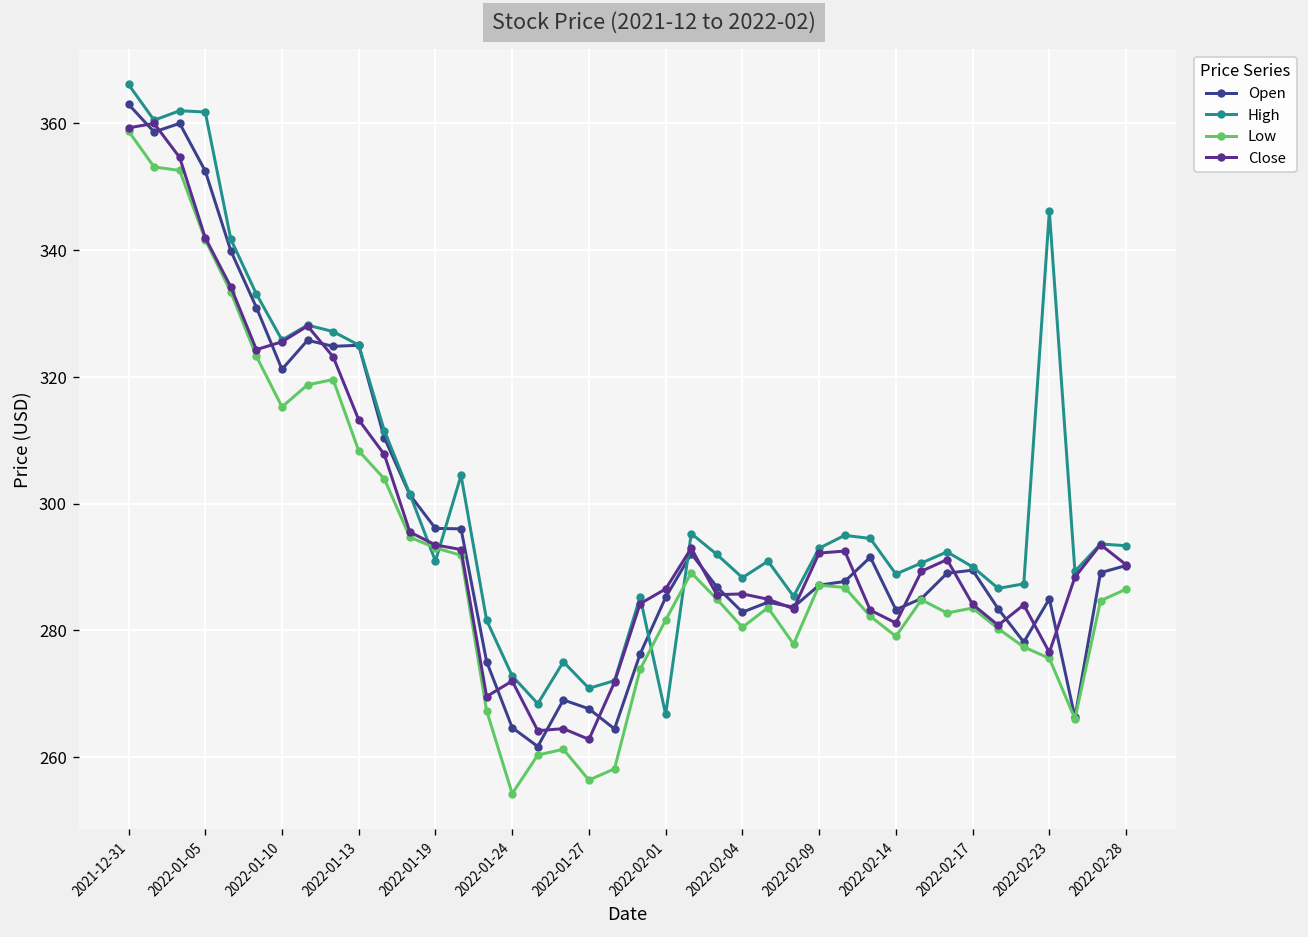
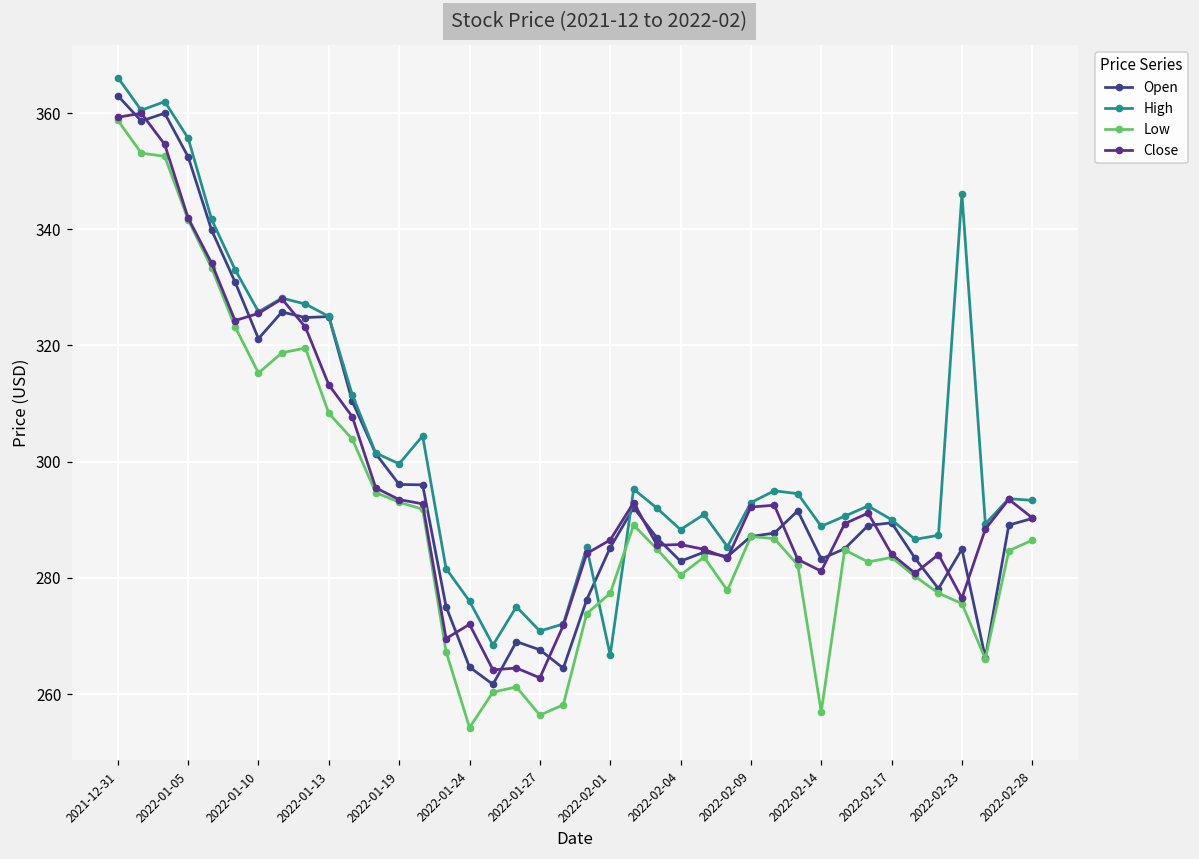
High, 2022-01-05: 362 -> 356
High, 2022-01-19: 291 -> 300
High, 2022-01-24: 273 -> 276
Low, 2022-02-01: 282 -> 277
Low, 2022-02-14: 279 -> 257
